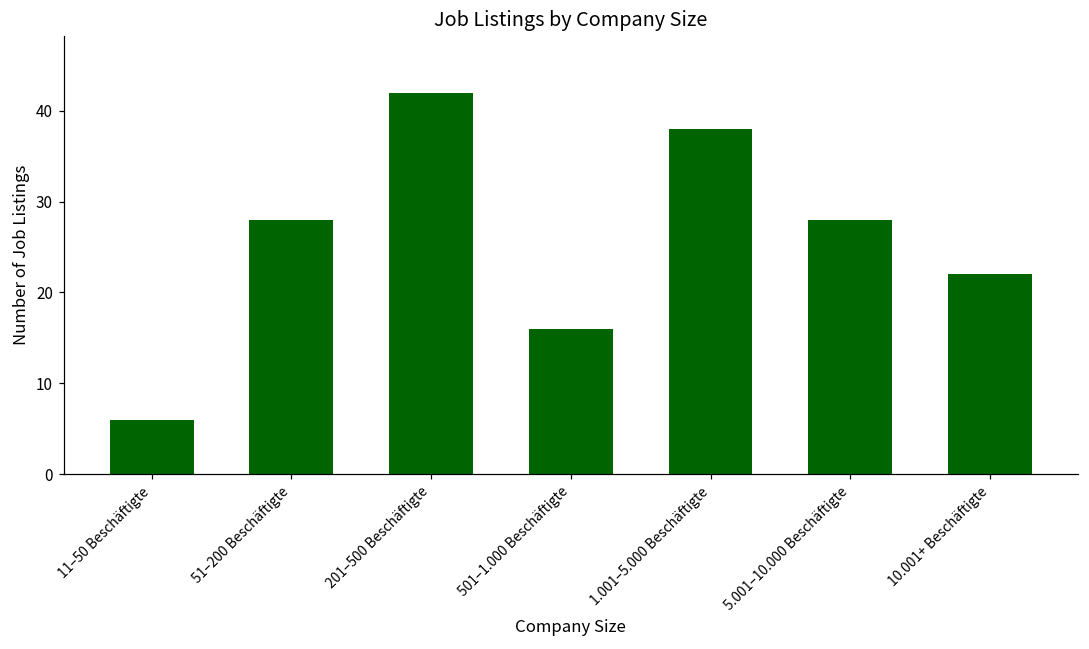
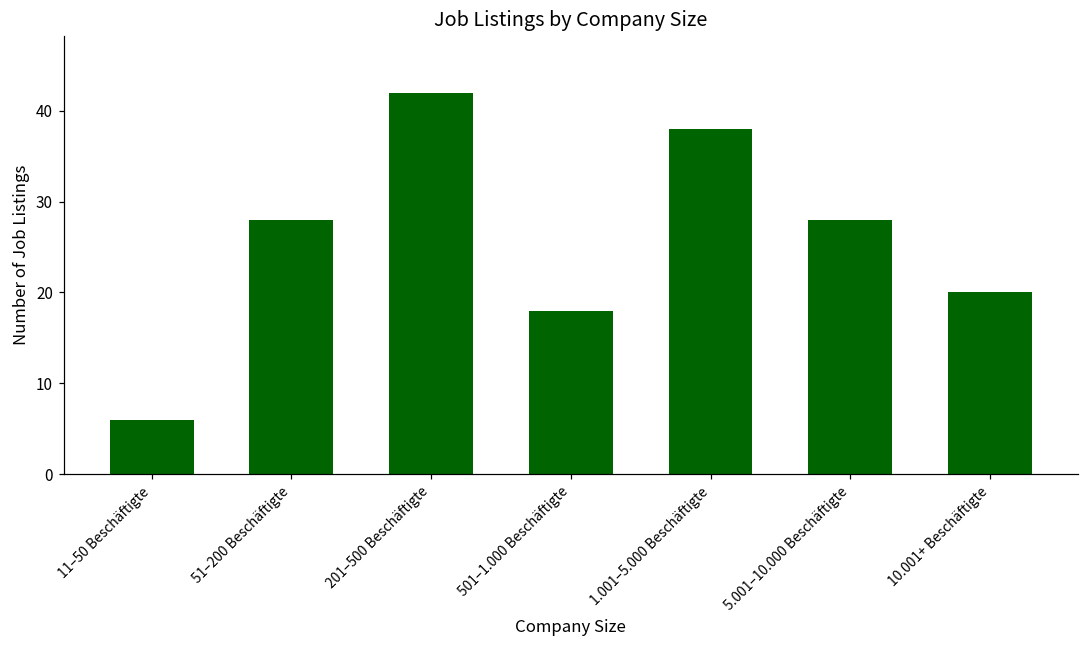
501–1.000 Beschäftigte: 16 -> 18
10.001+ Beschäftigte: 22 -> 20
